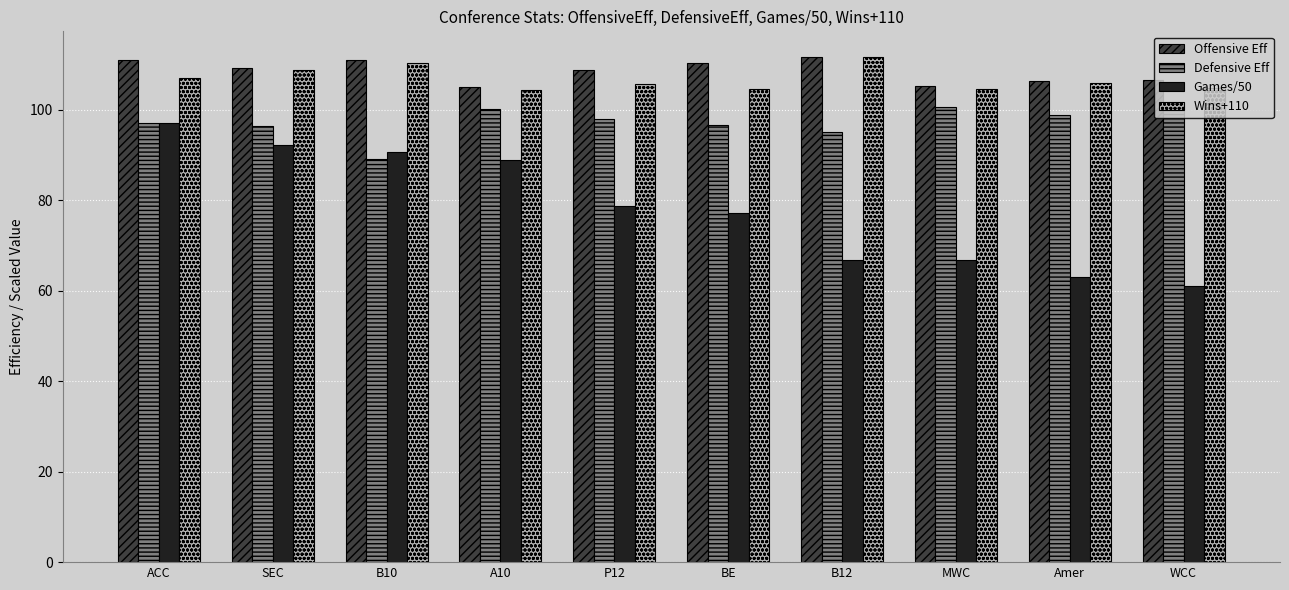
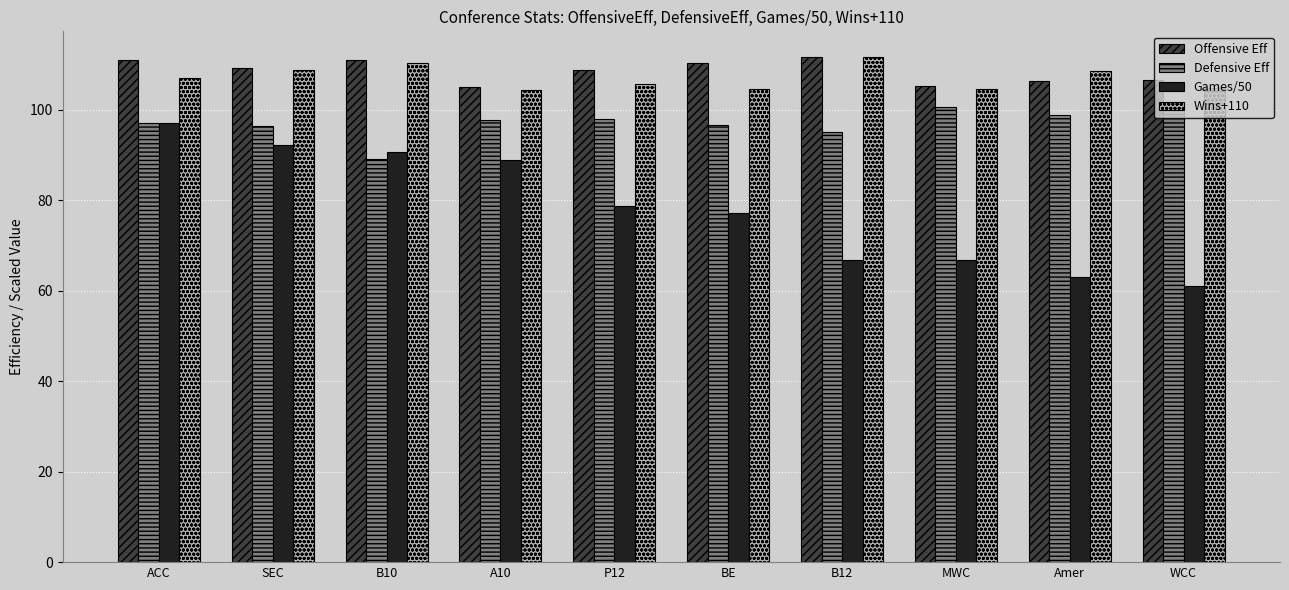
Defensive Eff, A10: 100 -> 98
Wins+110, Amer: 106 -> 109
